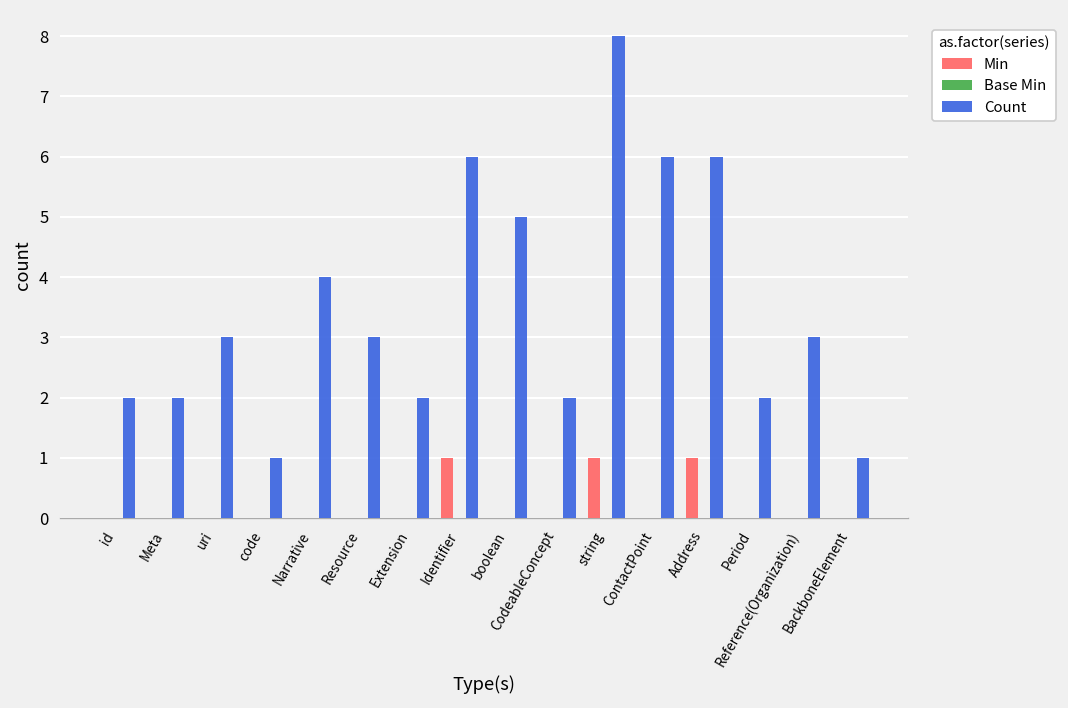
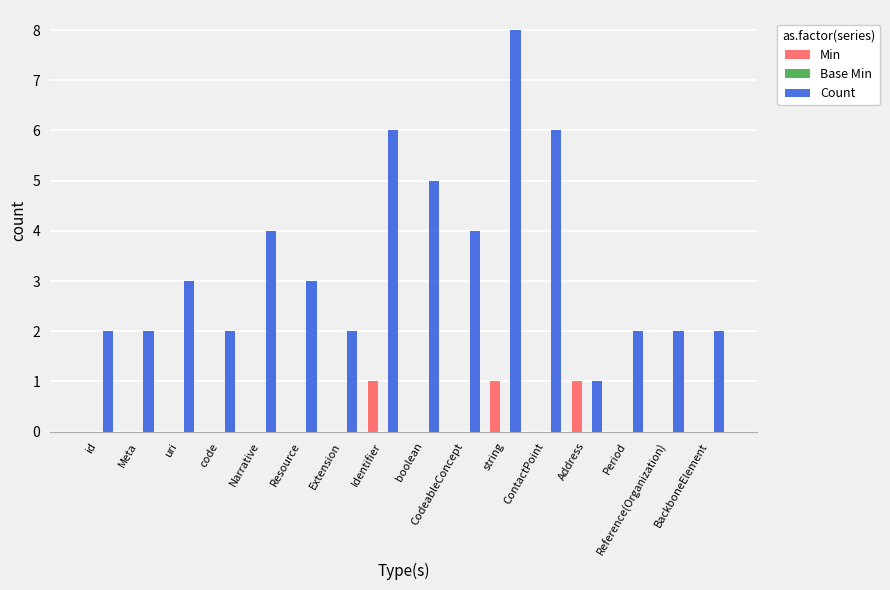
Count, code: 1 -> 2
Count, CodeableConcept: 2 -> 4
Count, Address: 6 -> 1
Count, Reference(Organization): 3 -> 2
Count, BackboneElement: 1 -> 2
